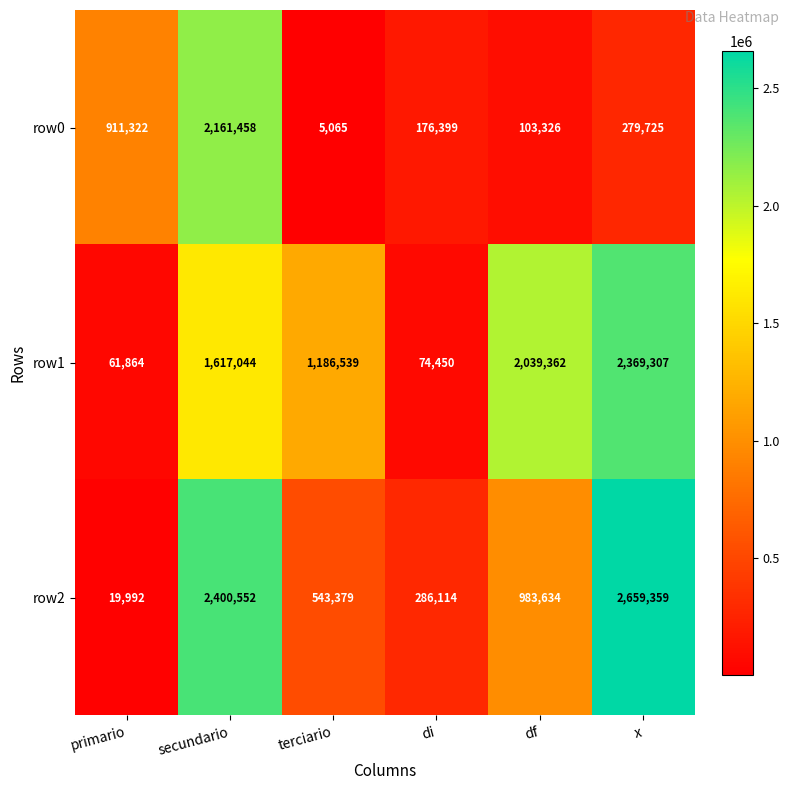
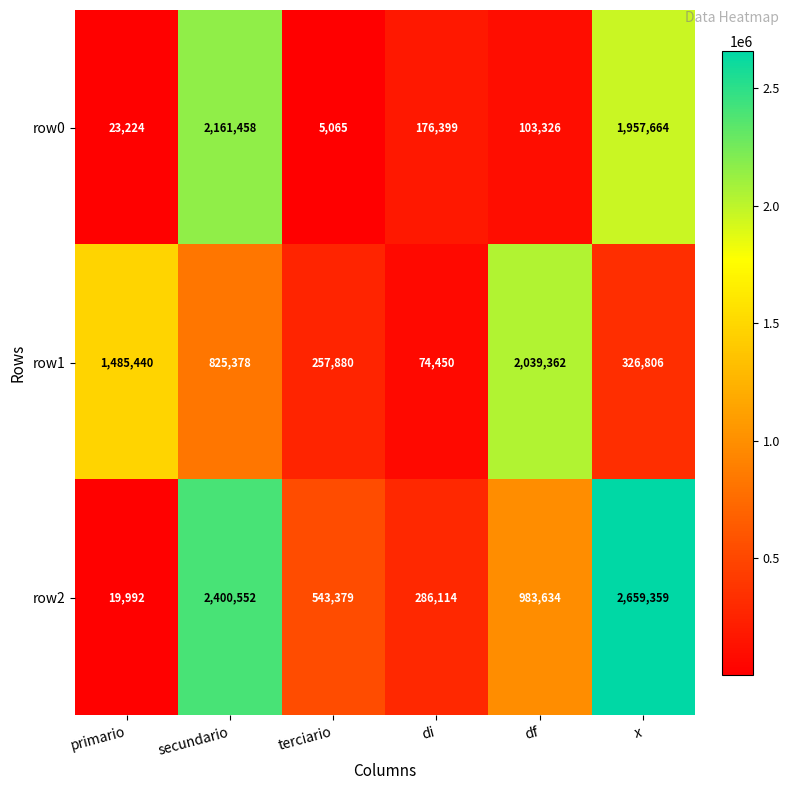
row0, primario: 911,322 -> 23,224
row0, x: 279,725 -> 1,957,664
row1, primario: 61,864 -> 1,485,440
row1, secundario: 1,617,044 -> 825,378
row1, terciario: 1,186,539 -> 257,880
row1, x: 2,369,307 -> 326,806
